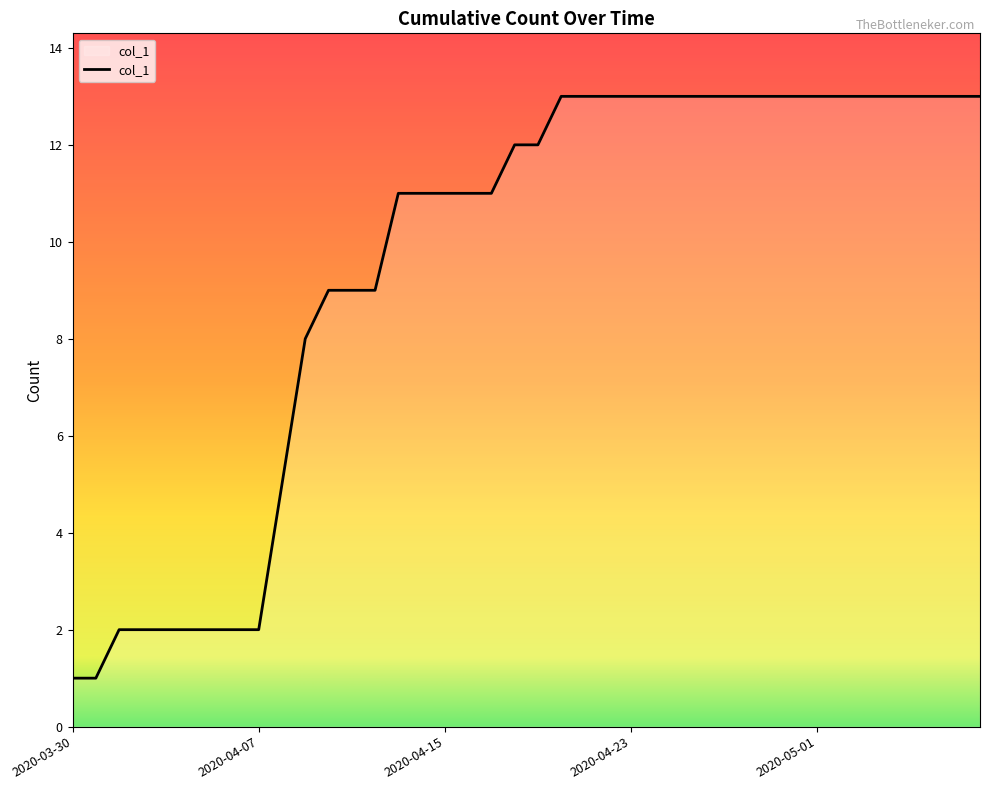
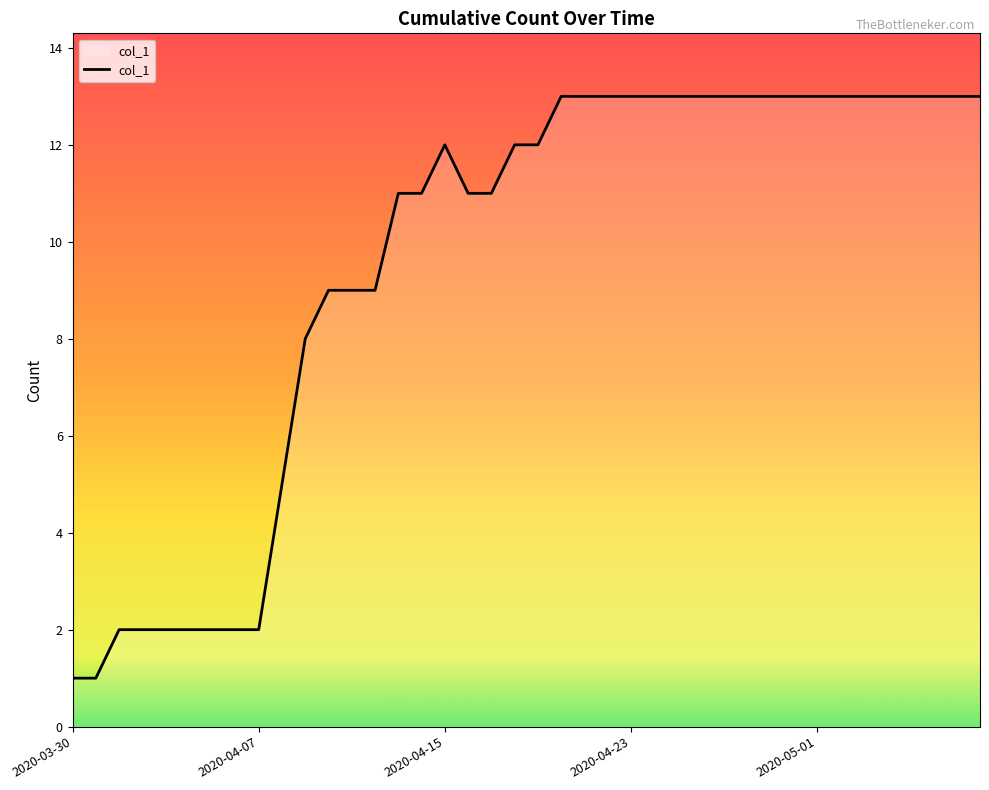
2020-04-15: 11 -> 12
